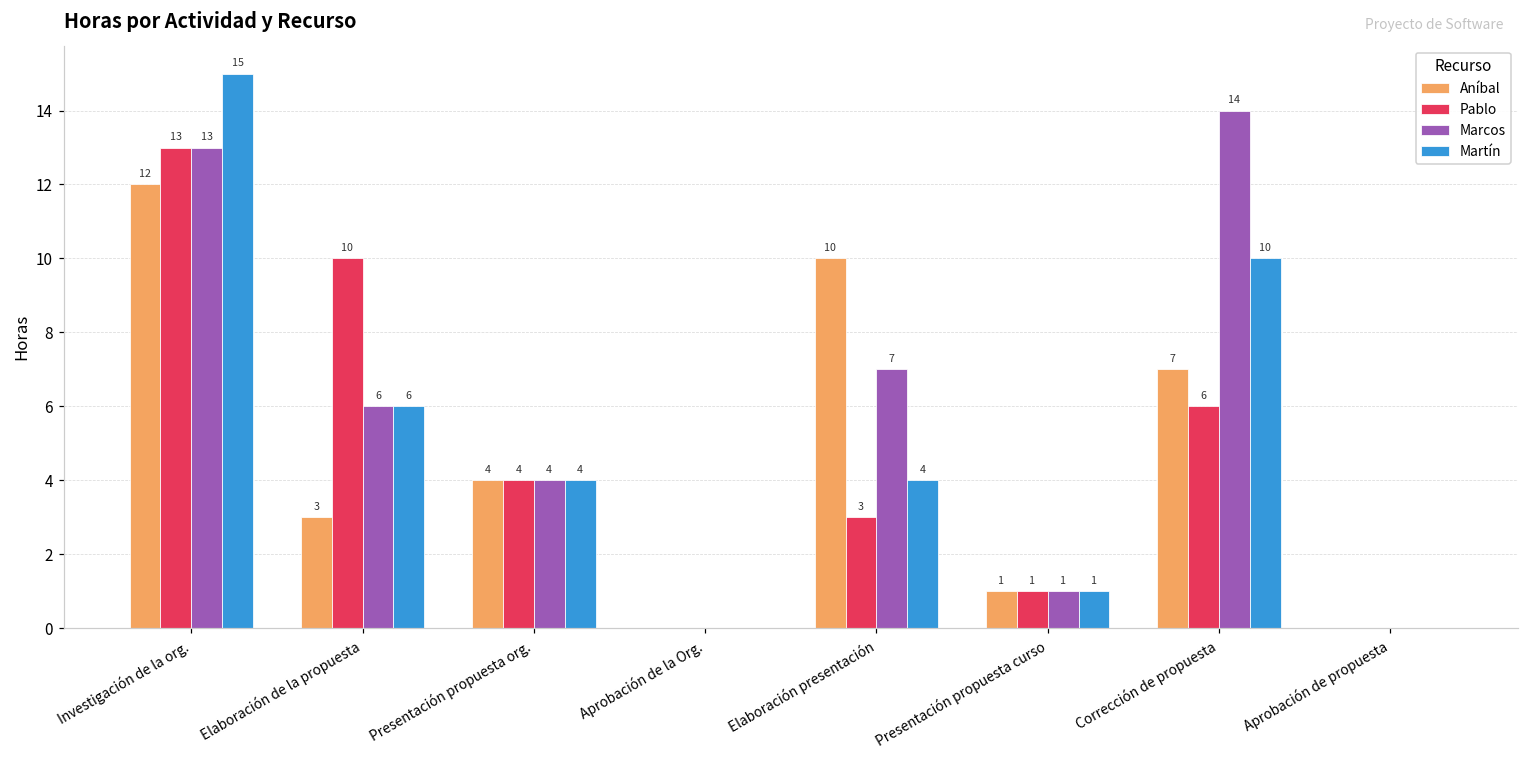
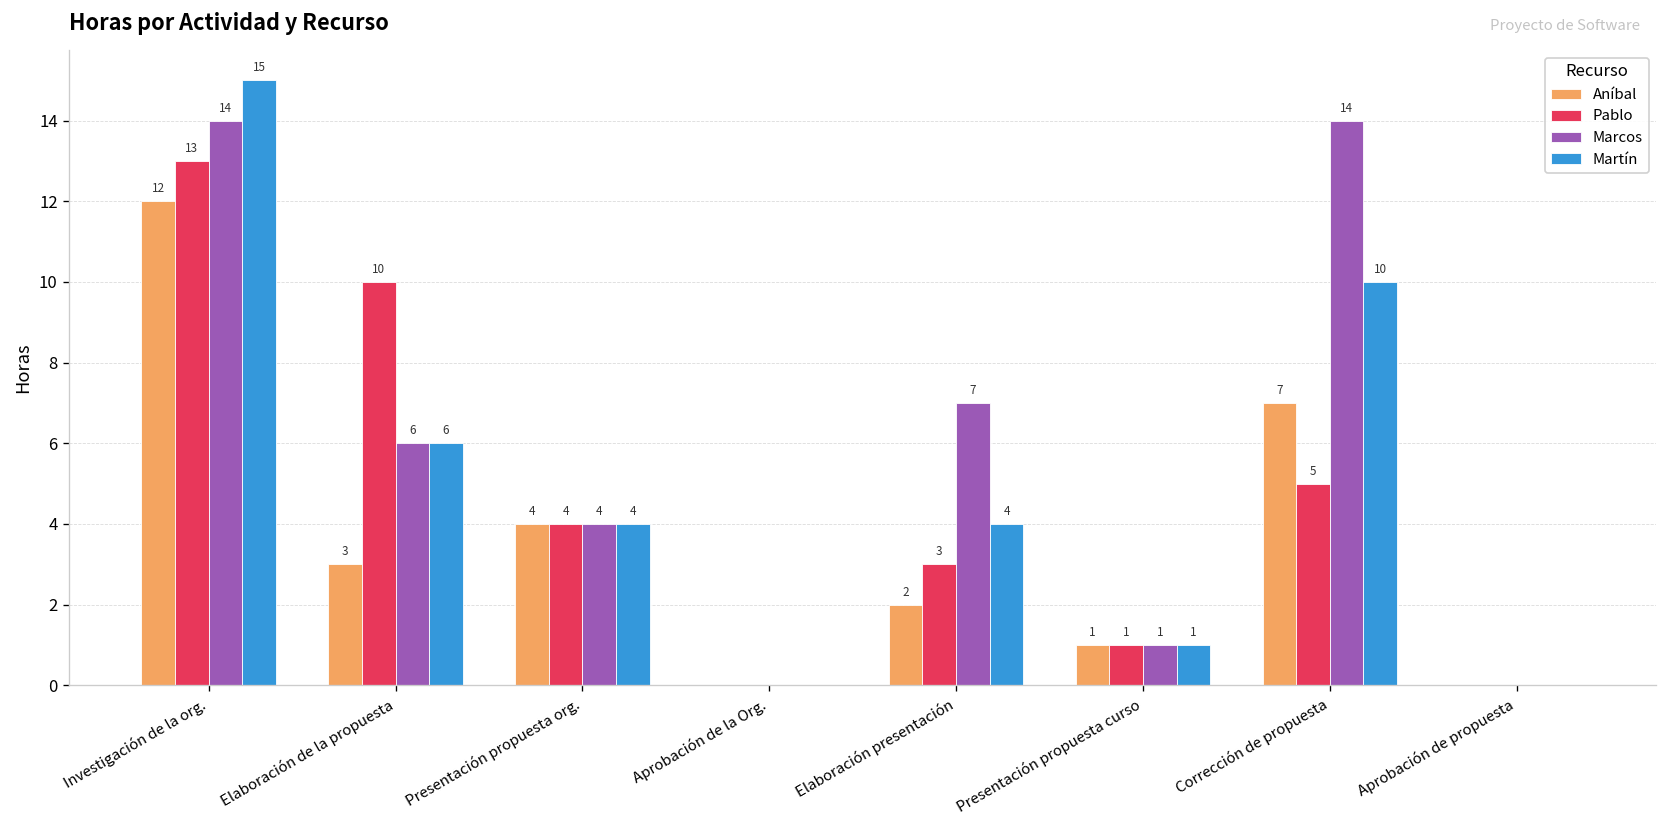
Marcos, Investigación de la org.: 13 -> 14
Aníbal, Elaboración presentación: 10 -> 2
Pablo, Corrección de propuesta: 6 -> 5
